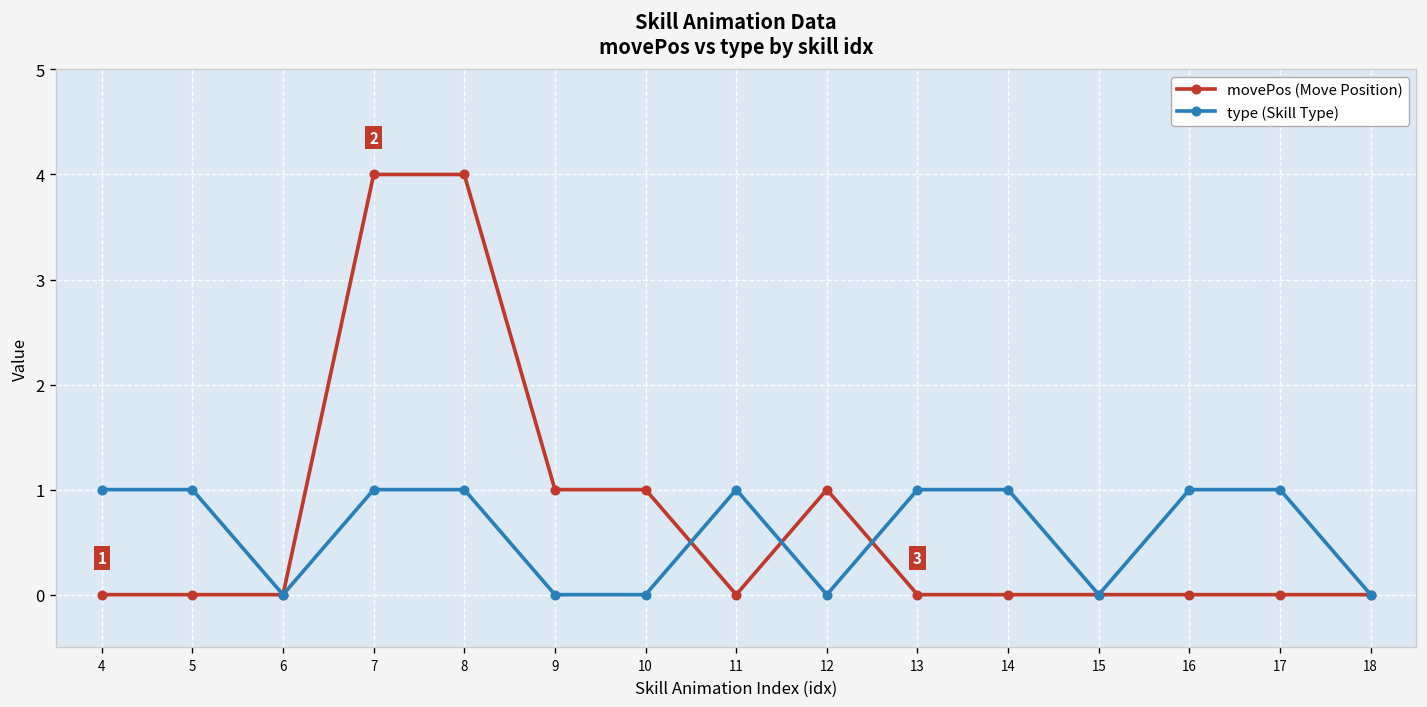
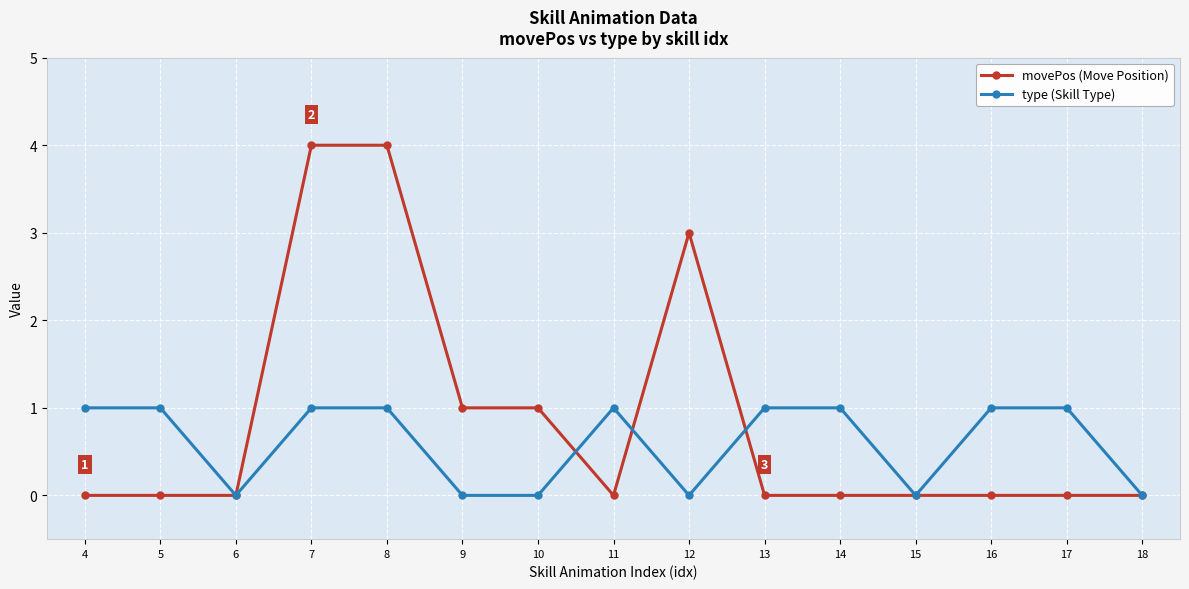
movePos (Move Position), 12: 1 -> 3
